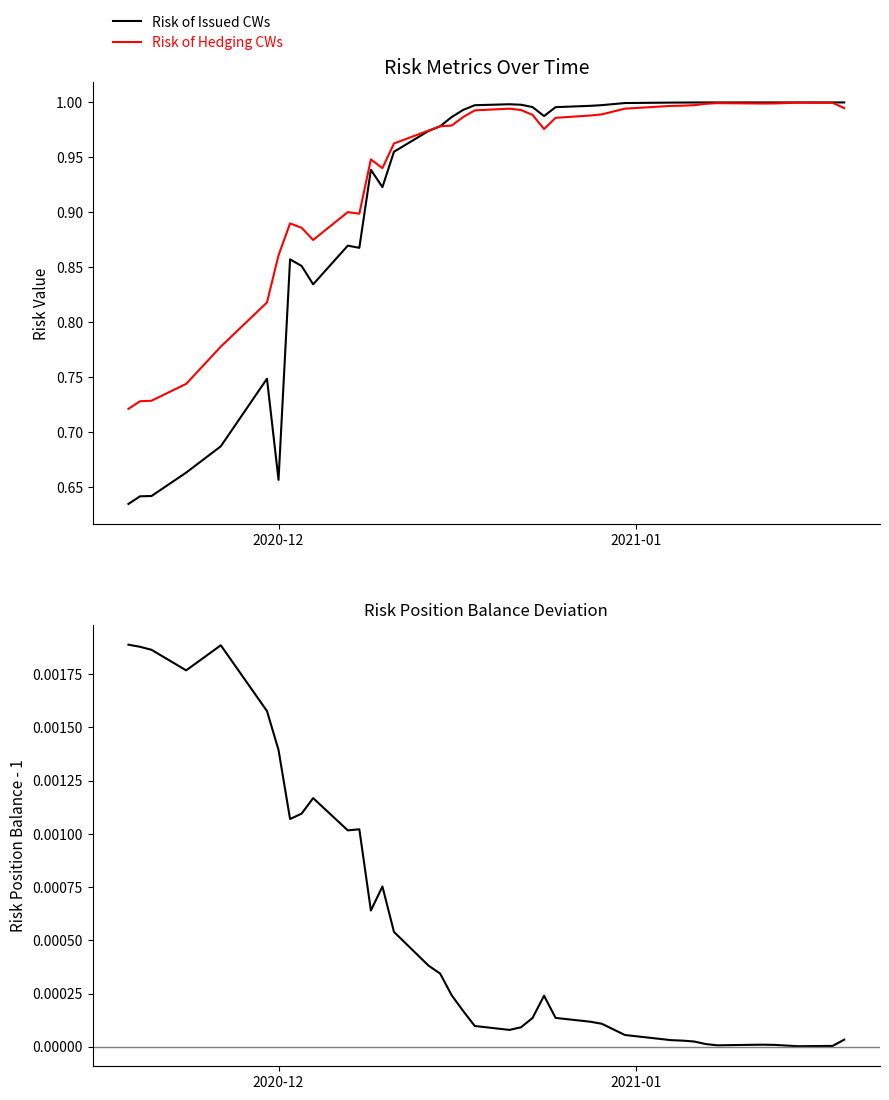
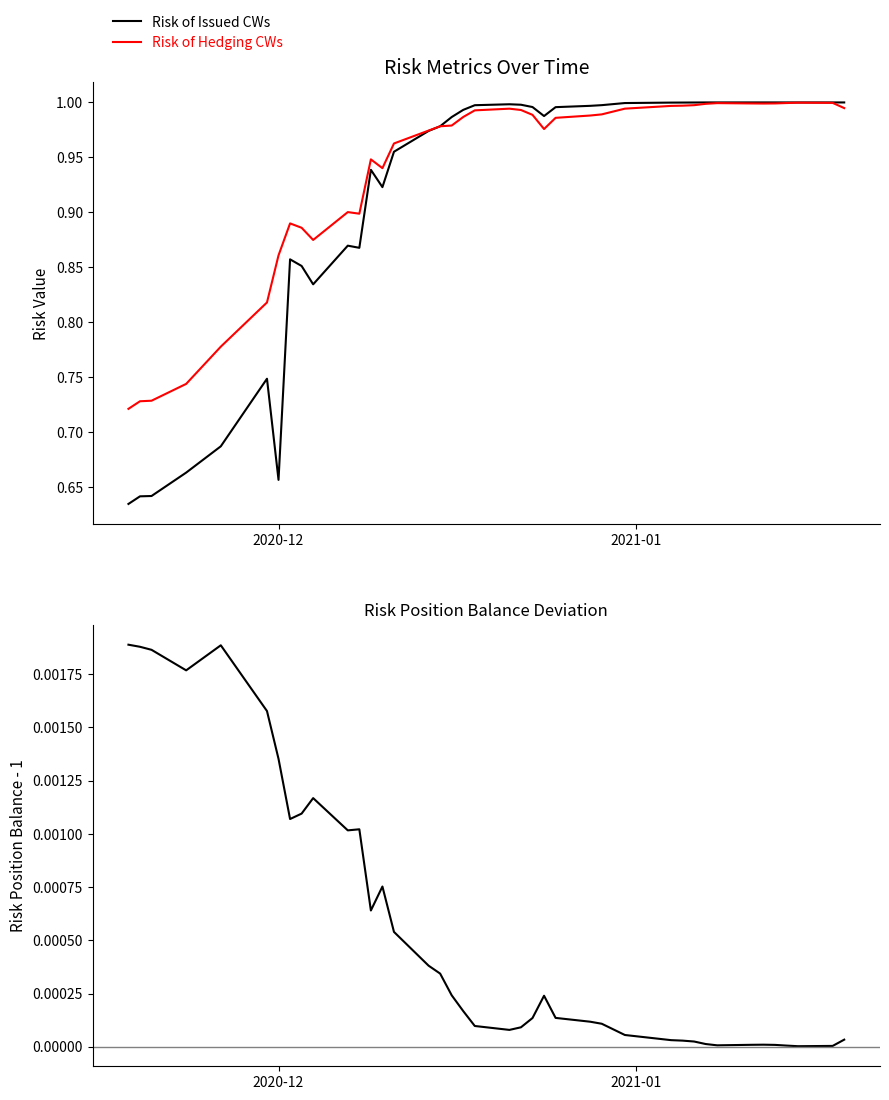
Risk Position Balance Deviation, 2020-12: 0.00139 -> 0.00135
